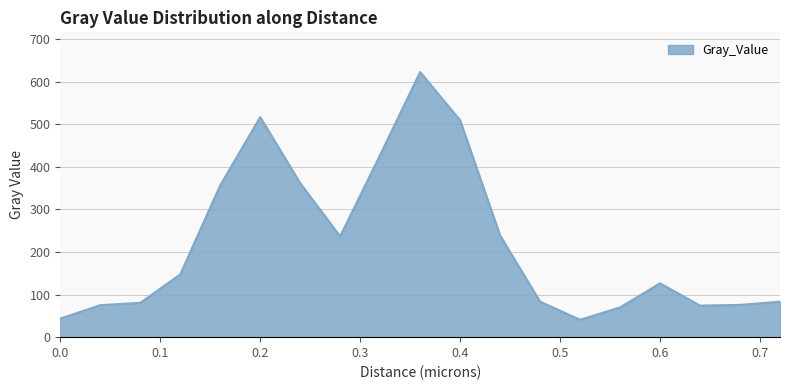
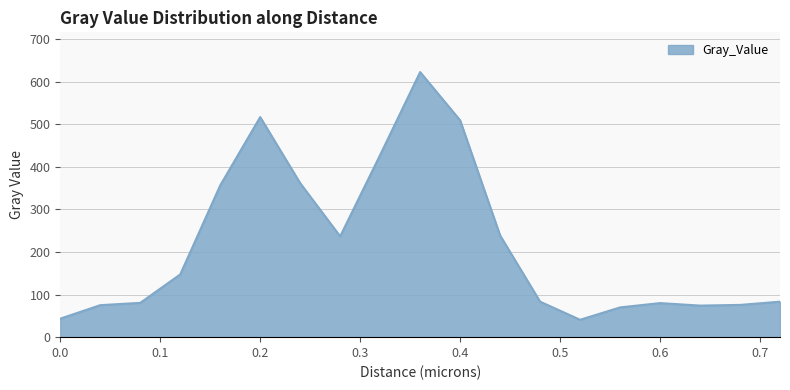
0.6: 130 -> 80
